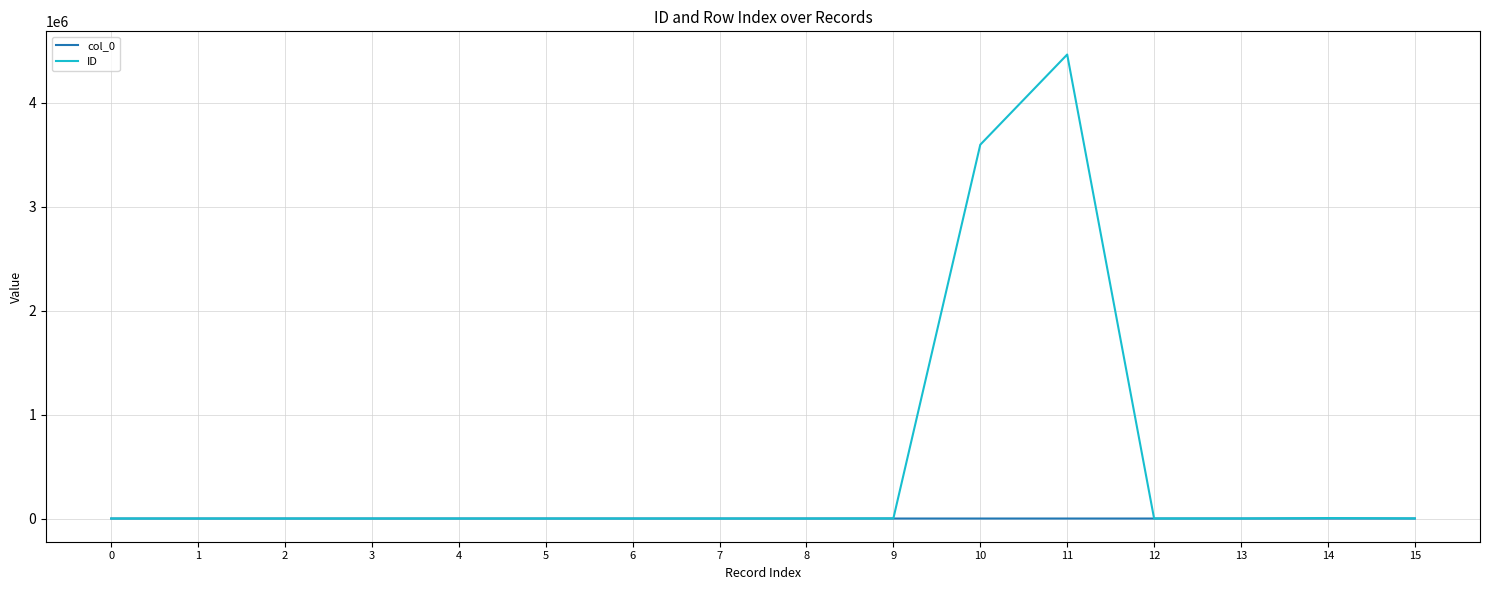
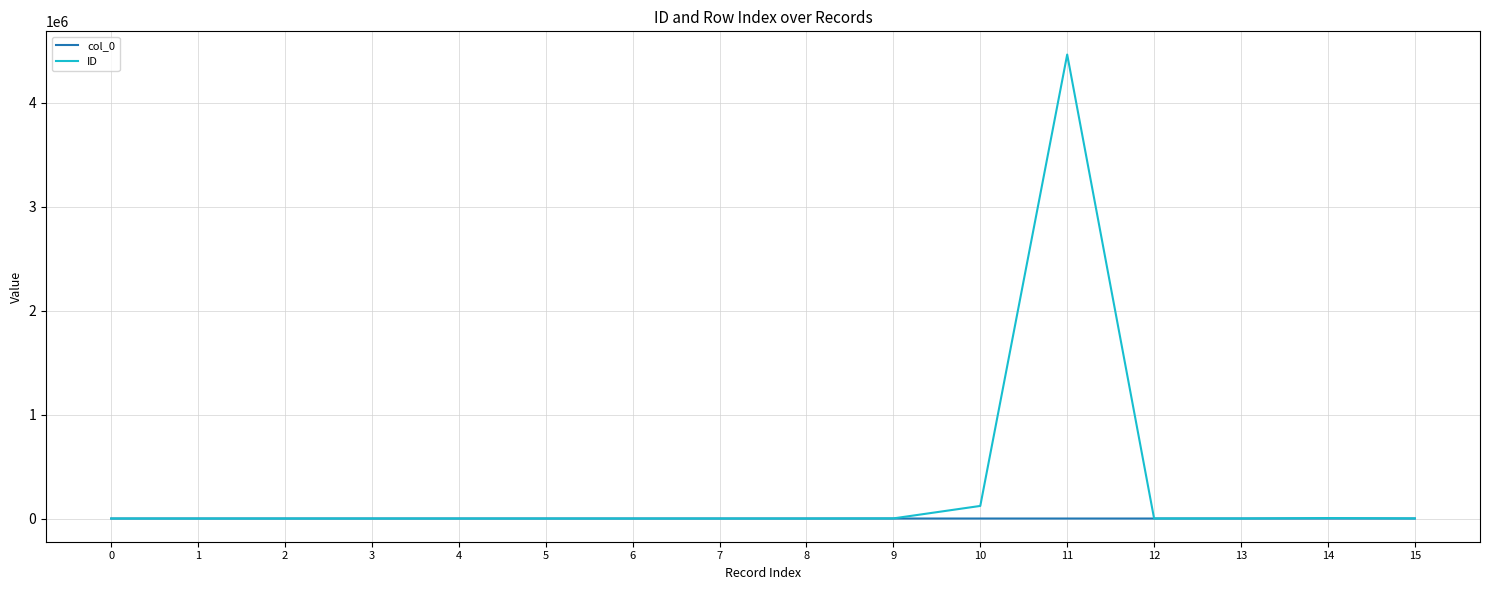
ID, 10: 3600000 -> 120000
